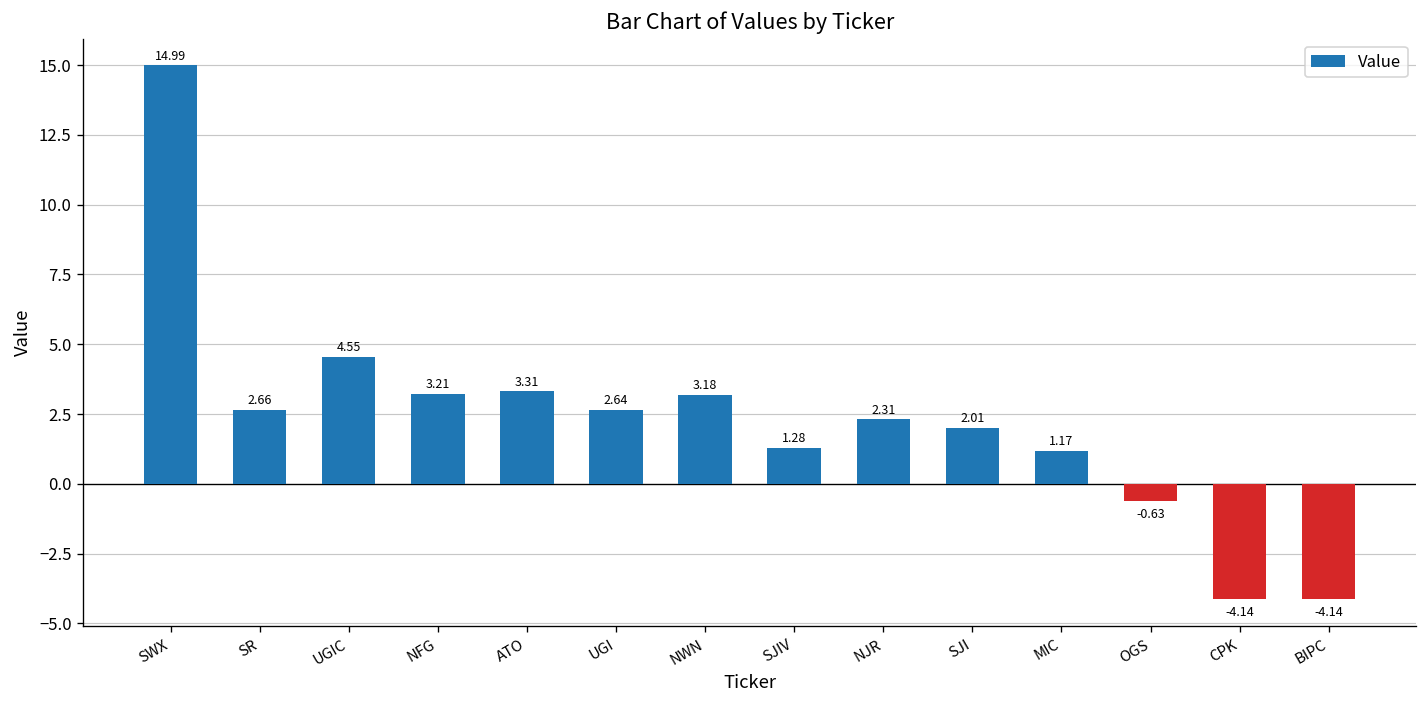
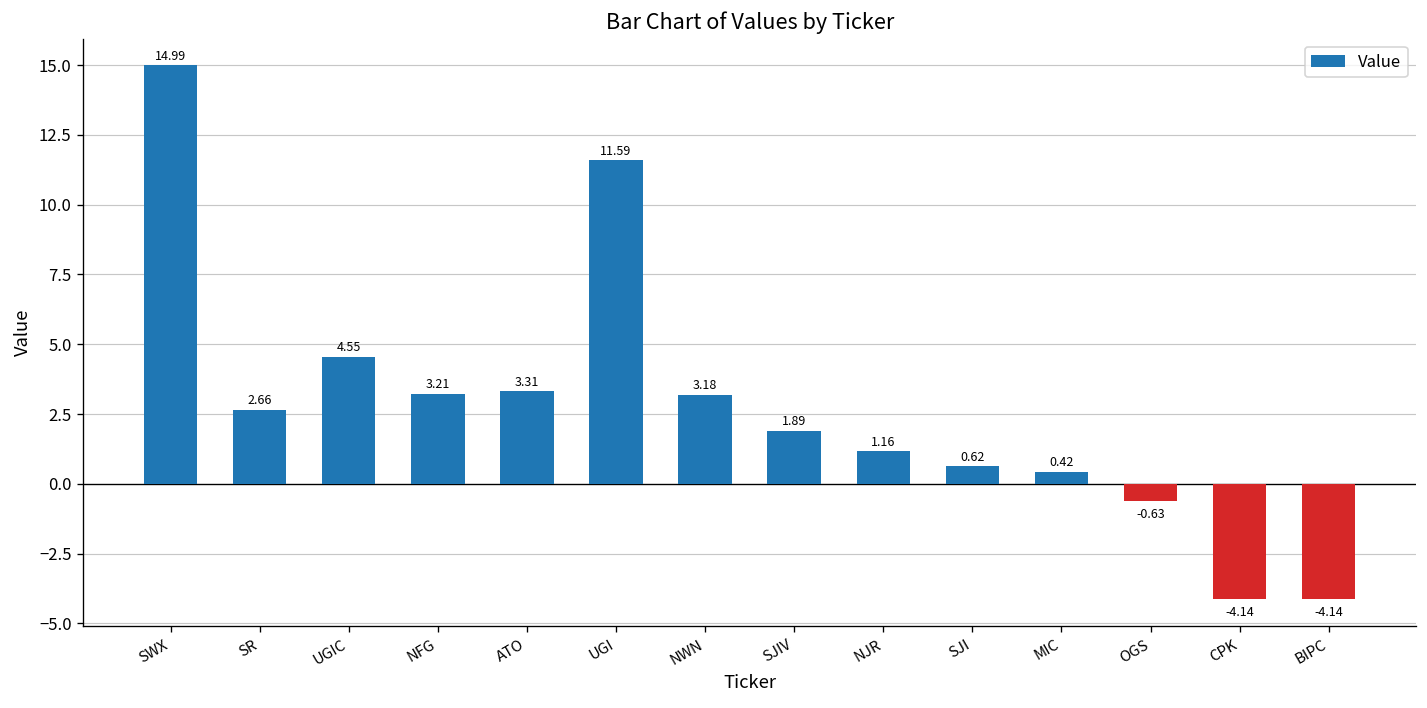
UGI: 2.64 -> 11.59
SJIV: 1.28 -> 1.89
NJR: 2.31 -> 1.16
SJI: 2.01 -> 0.62
MIC: 1.17 -> 0.42
